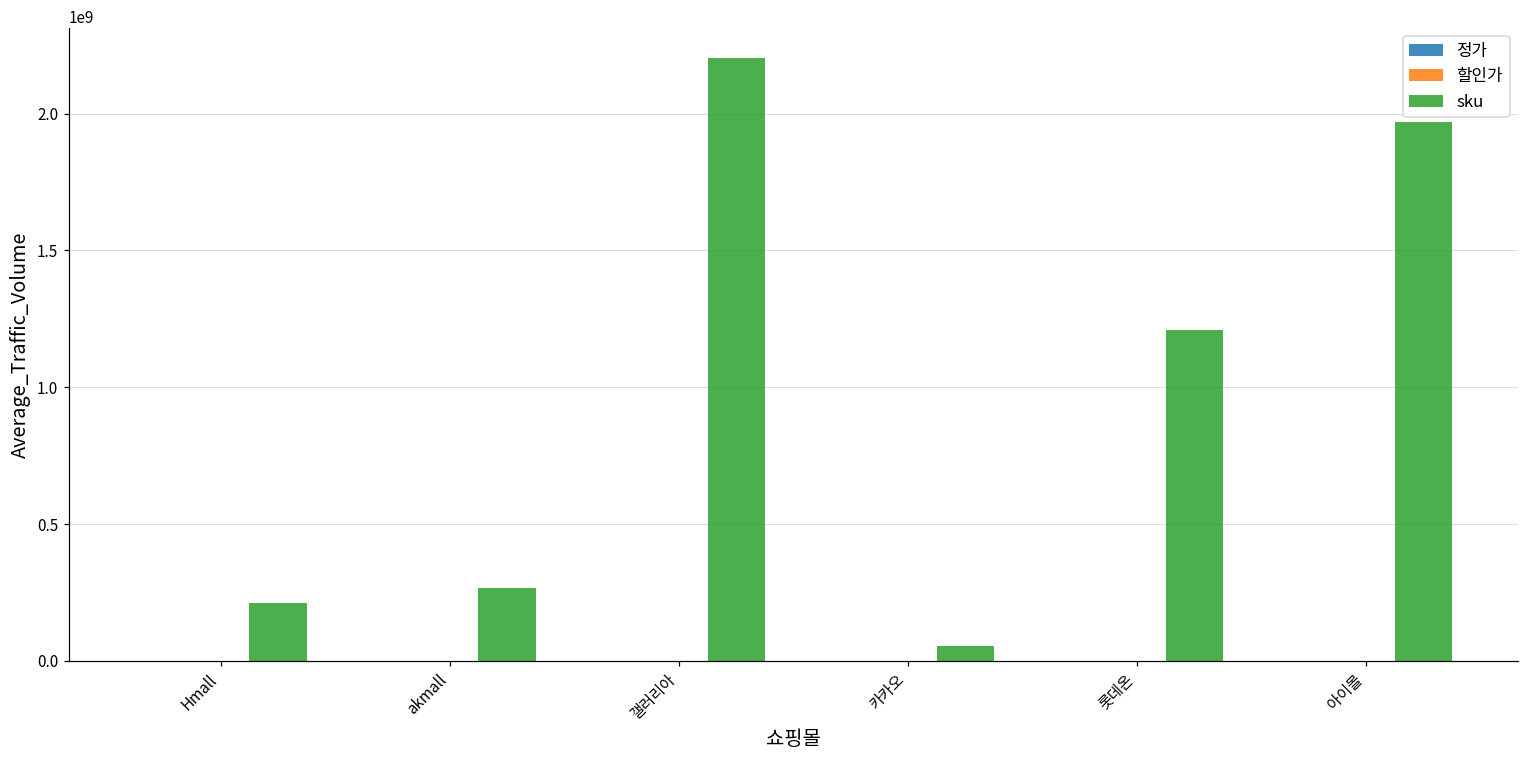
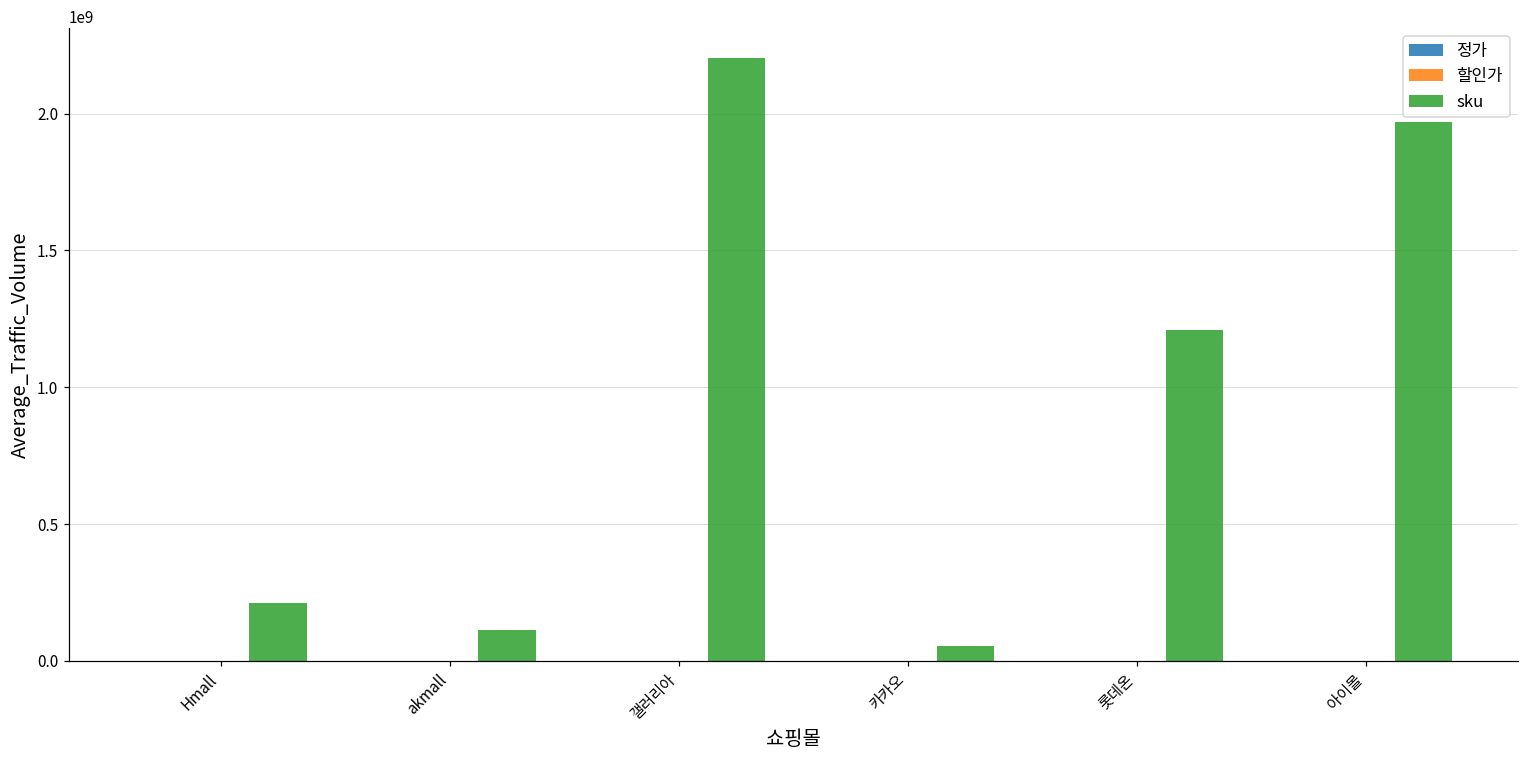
sku, akmall: 260000000 -> 110000000
